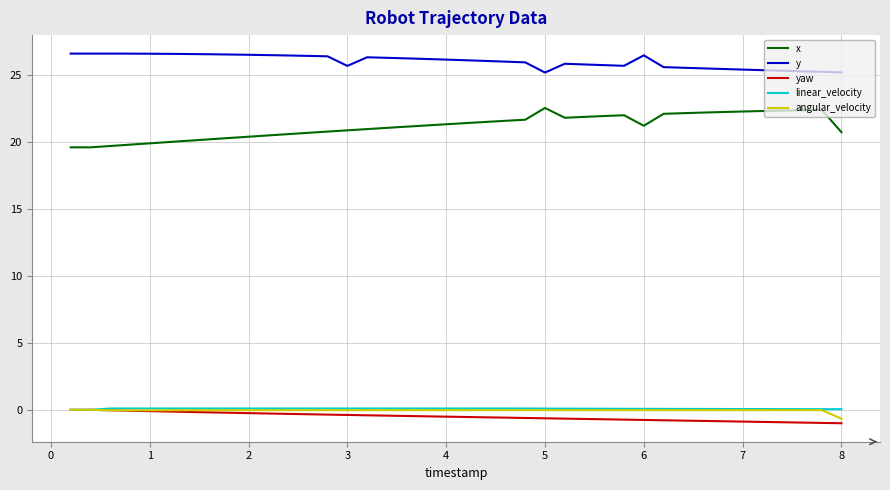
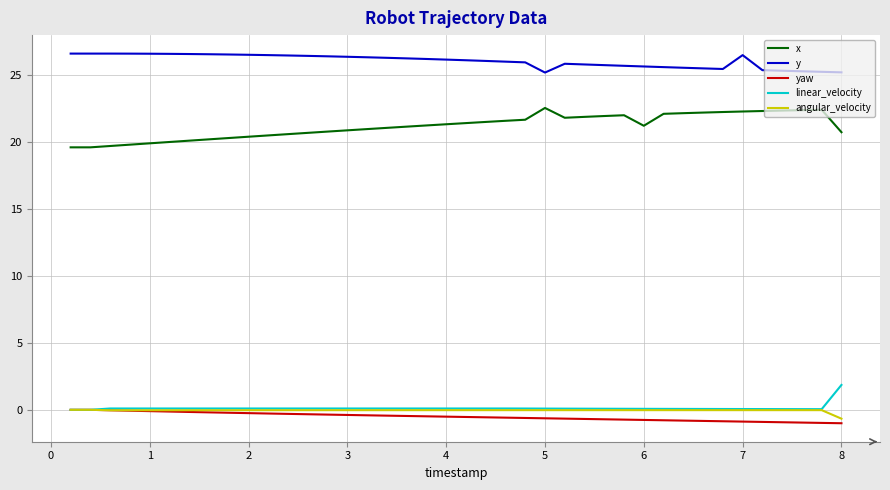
y, 3: 25.7 -> 26.4
y, 6: 26.5 -> 25.6
y, 7: 25.4 -> 26.5
linear_velocity, 8: 0.0 -> 1.9
